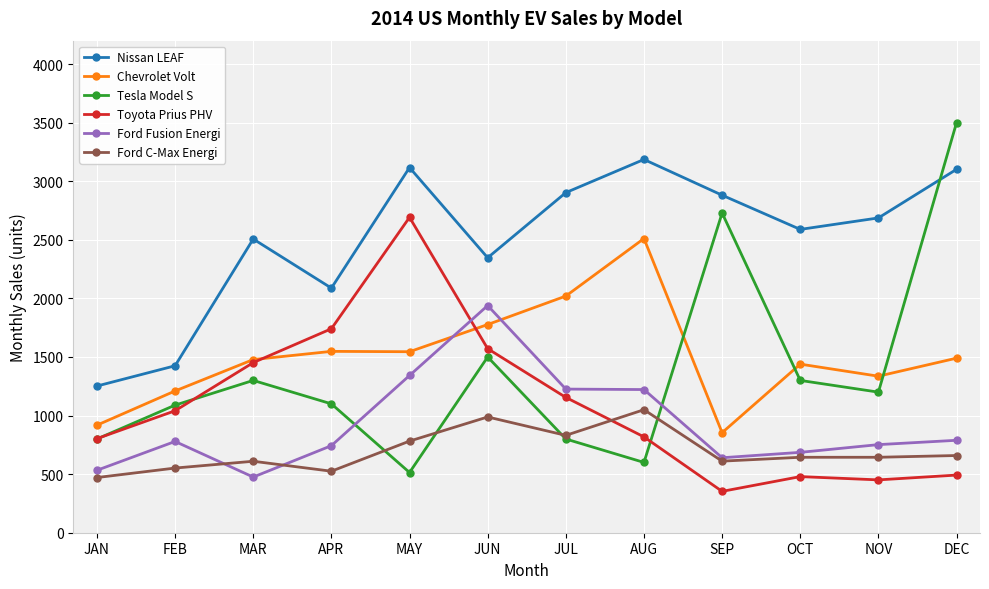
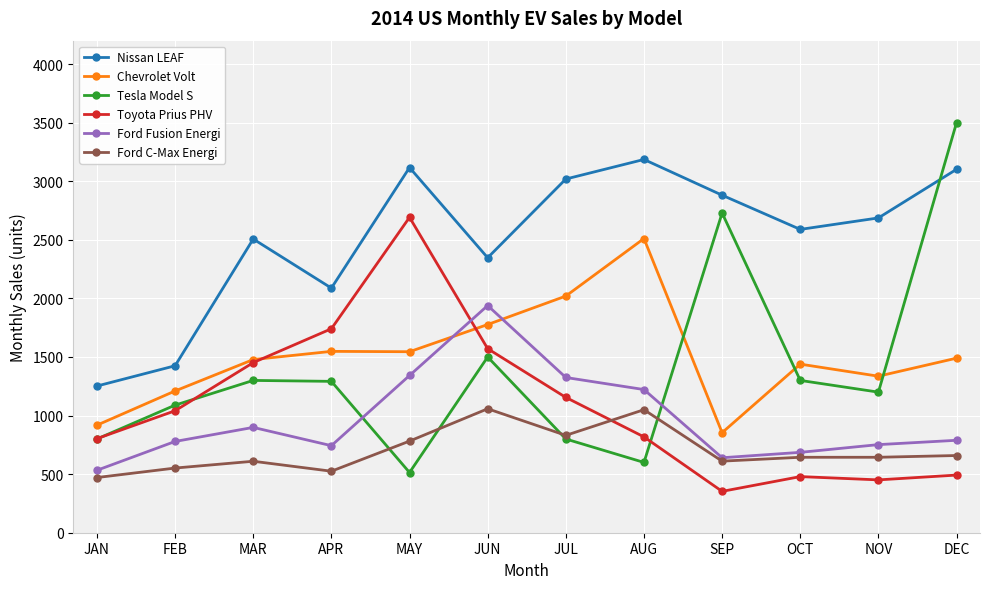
Ford Fusion Energi, MAR: 480 -> 900
Tesla Model S, APR: 1100 -> 1290
Ford C-Max Energi, JUN: 990 -> 1060
Nissan LEAF, JUL: 2900 -> 3020
Ford Fusion Energi, JUL: 1230 -> 1330
